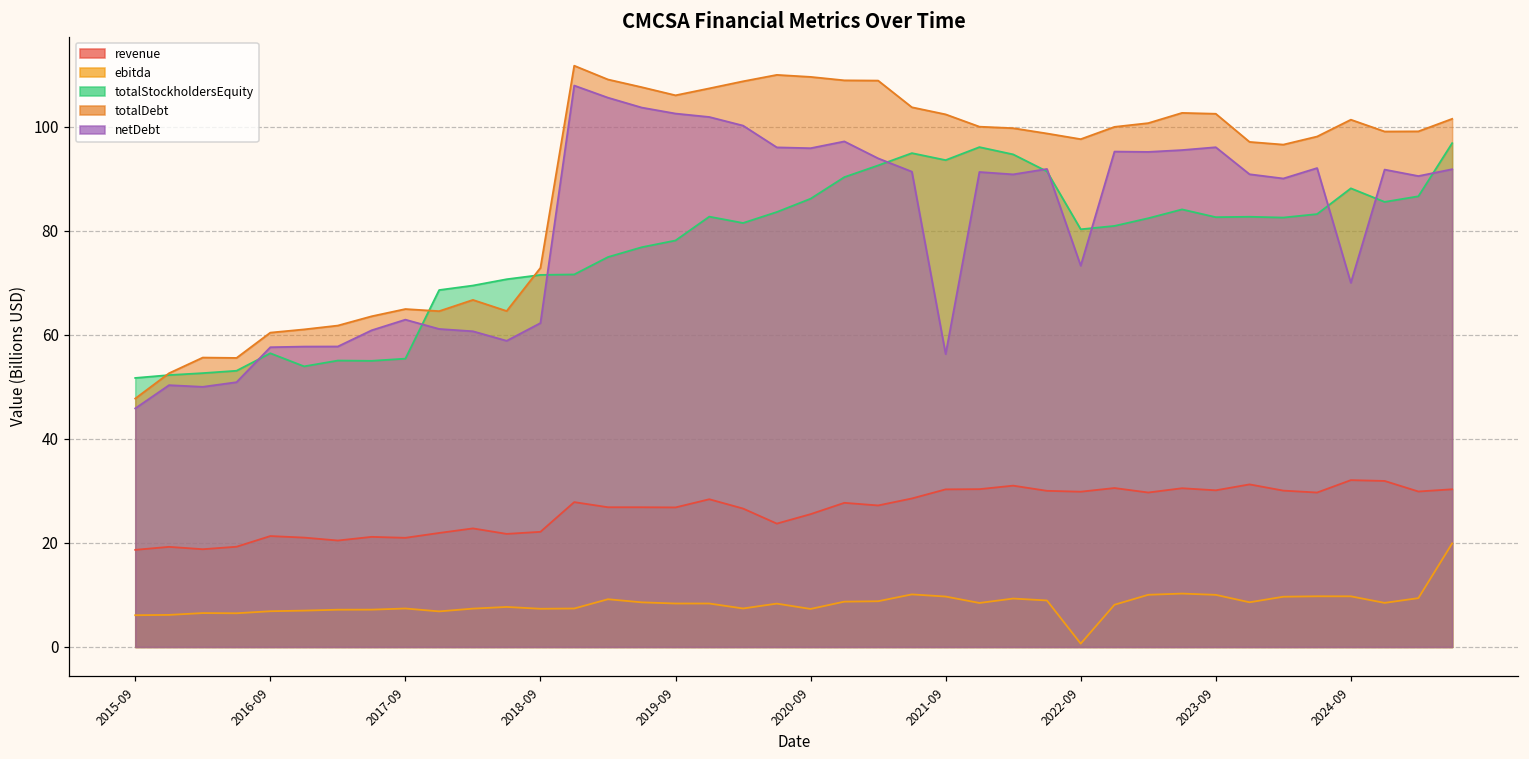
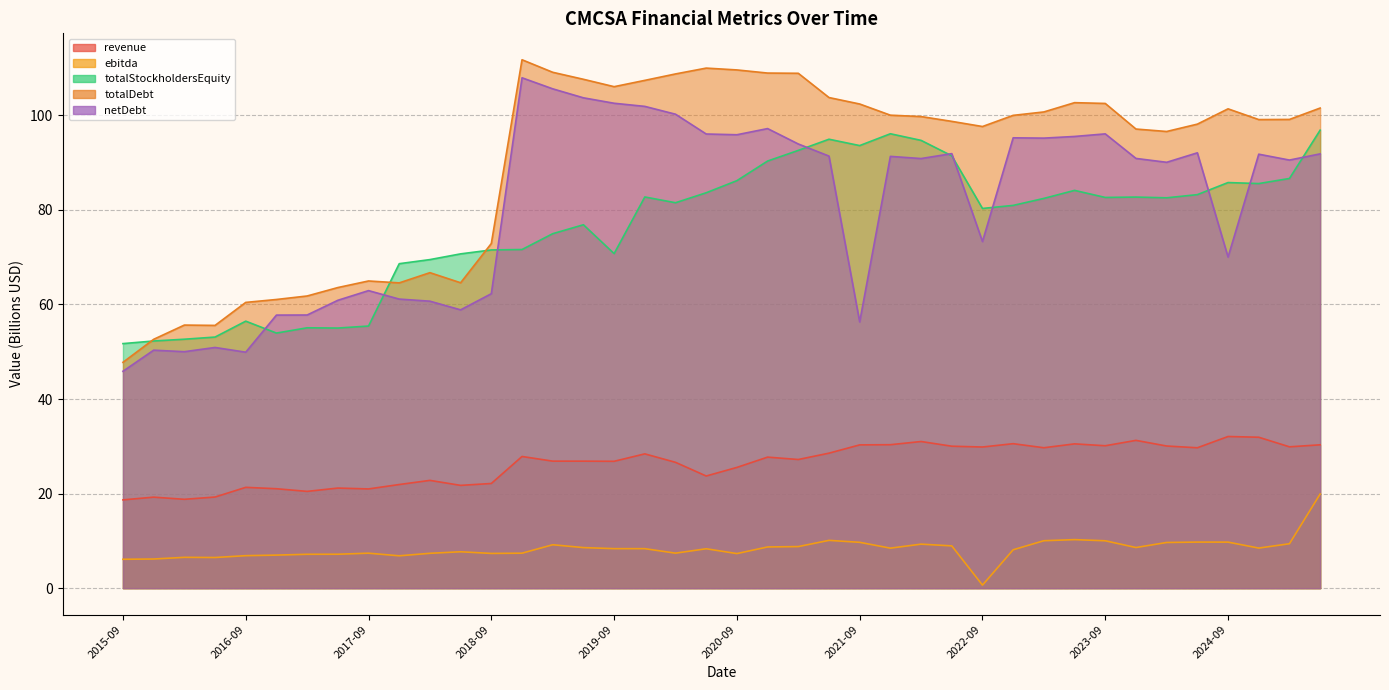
netDebt, 2016-09: 58 -> 50
totalStockholdersEquity, 2019-09: 78 -> 71
totalStockholdersEquity, 2024-09: 88 -> 86
